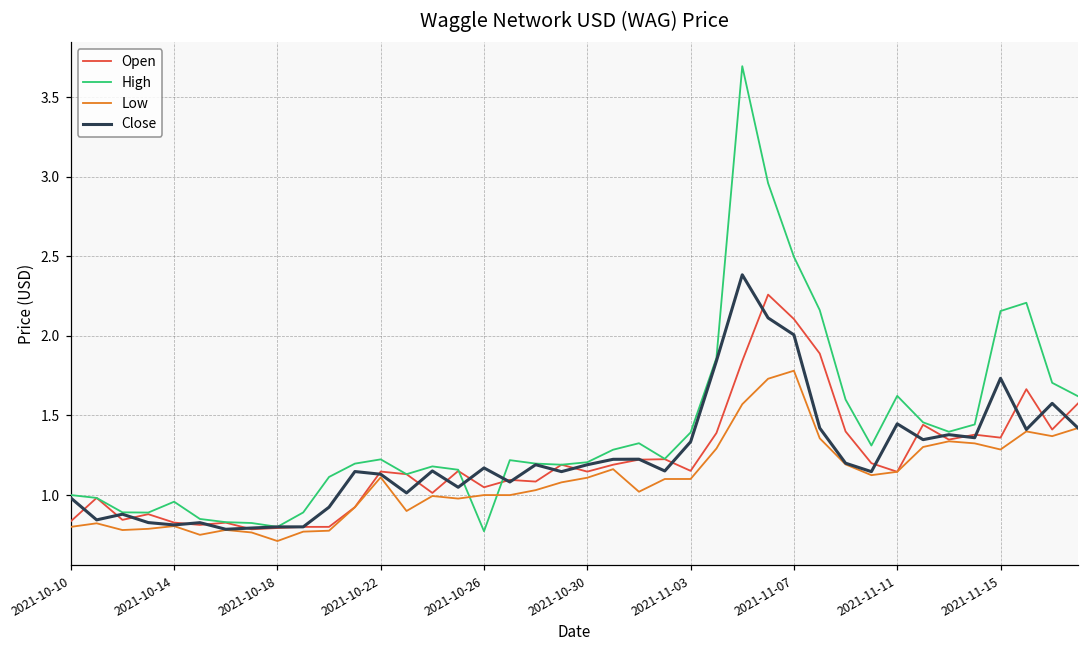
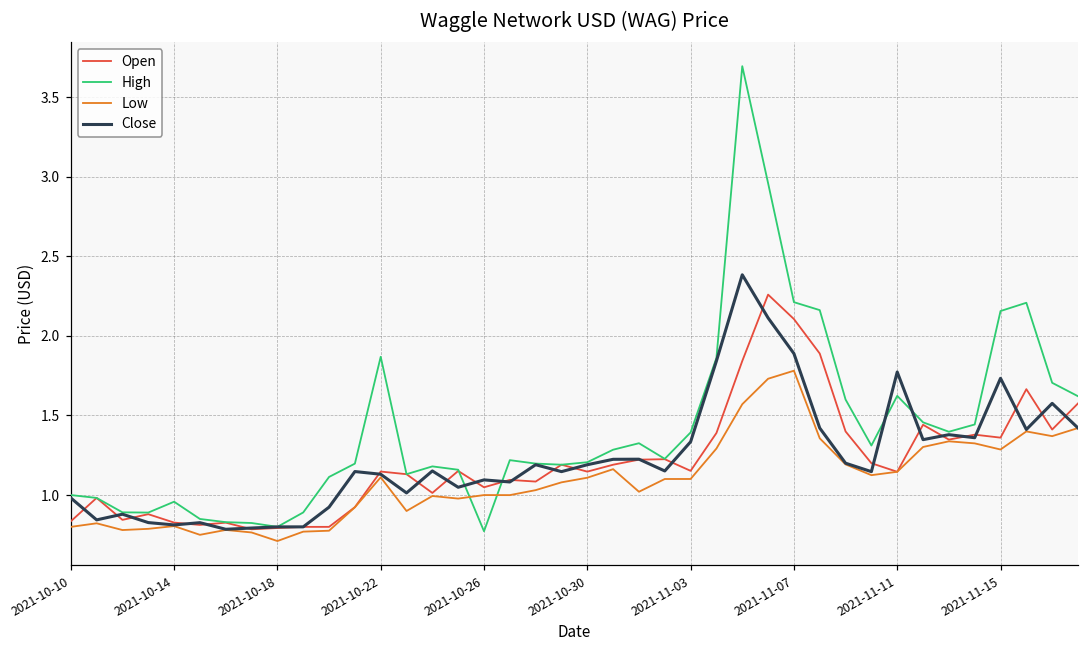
High, 2021-10-22: 1.22 -> 1.87
Close, 2021-10-26: 1.17 -> 1.10
High, 2021-11-07: 2.50 -> 2.21
Close, 2021-11-07: 2.01 -> 1.89
Close, 2021-11-11: 1.45 -> 1.77
